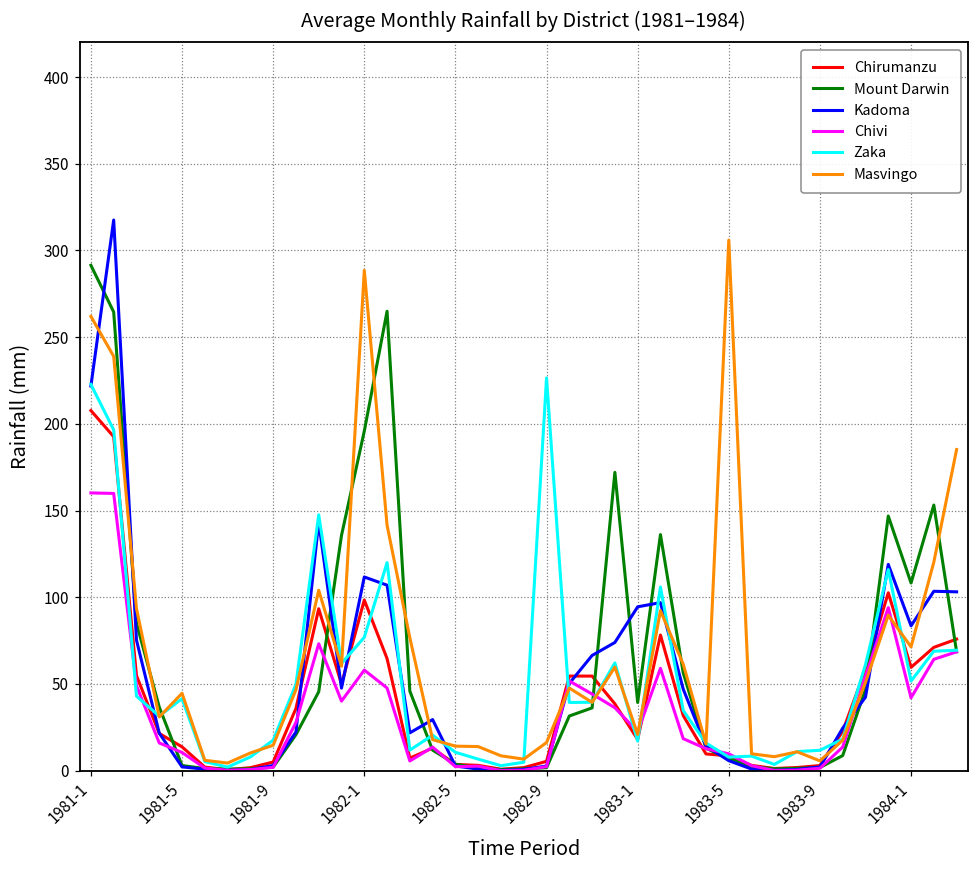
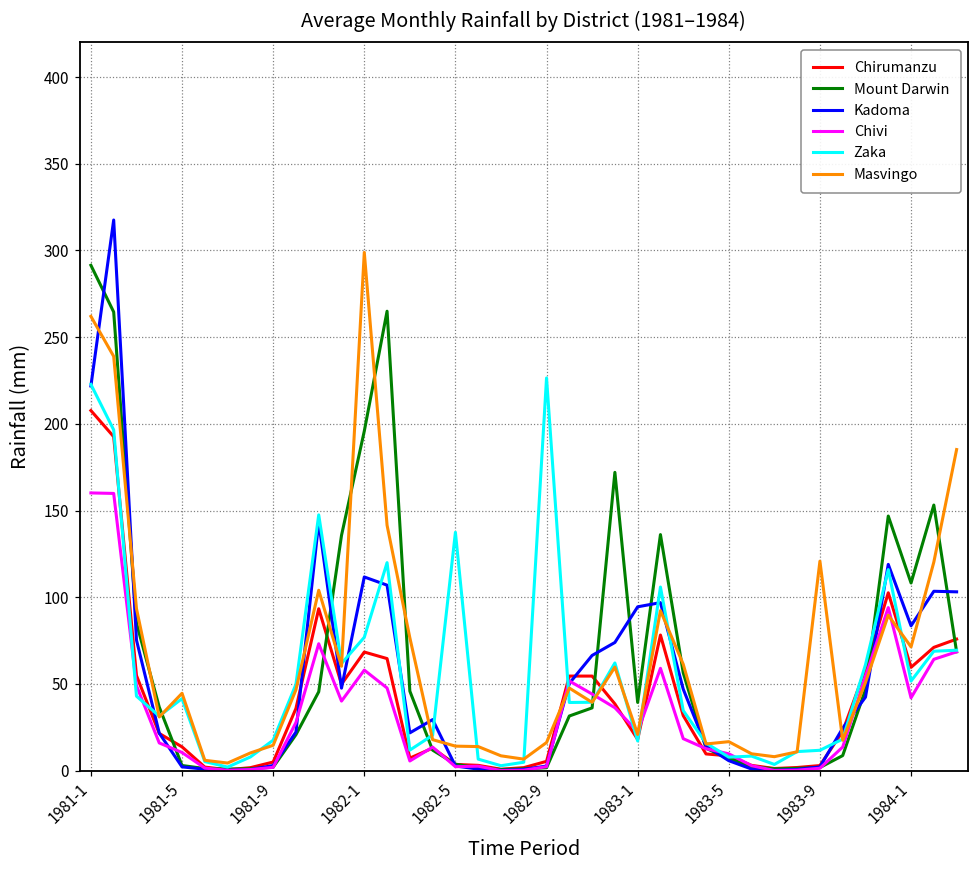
Chirumanzu, 1982-1: 98 -> 68
Masvingo, 1982-1: 289 -> 299
Zaka, 1982-5: 11 -> 137
Masvingo, 1983-5: 306 -> 17
Masvingo, 1983-9: 6 -> 121
